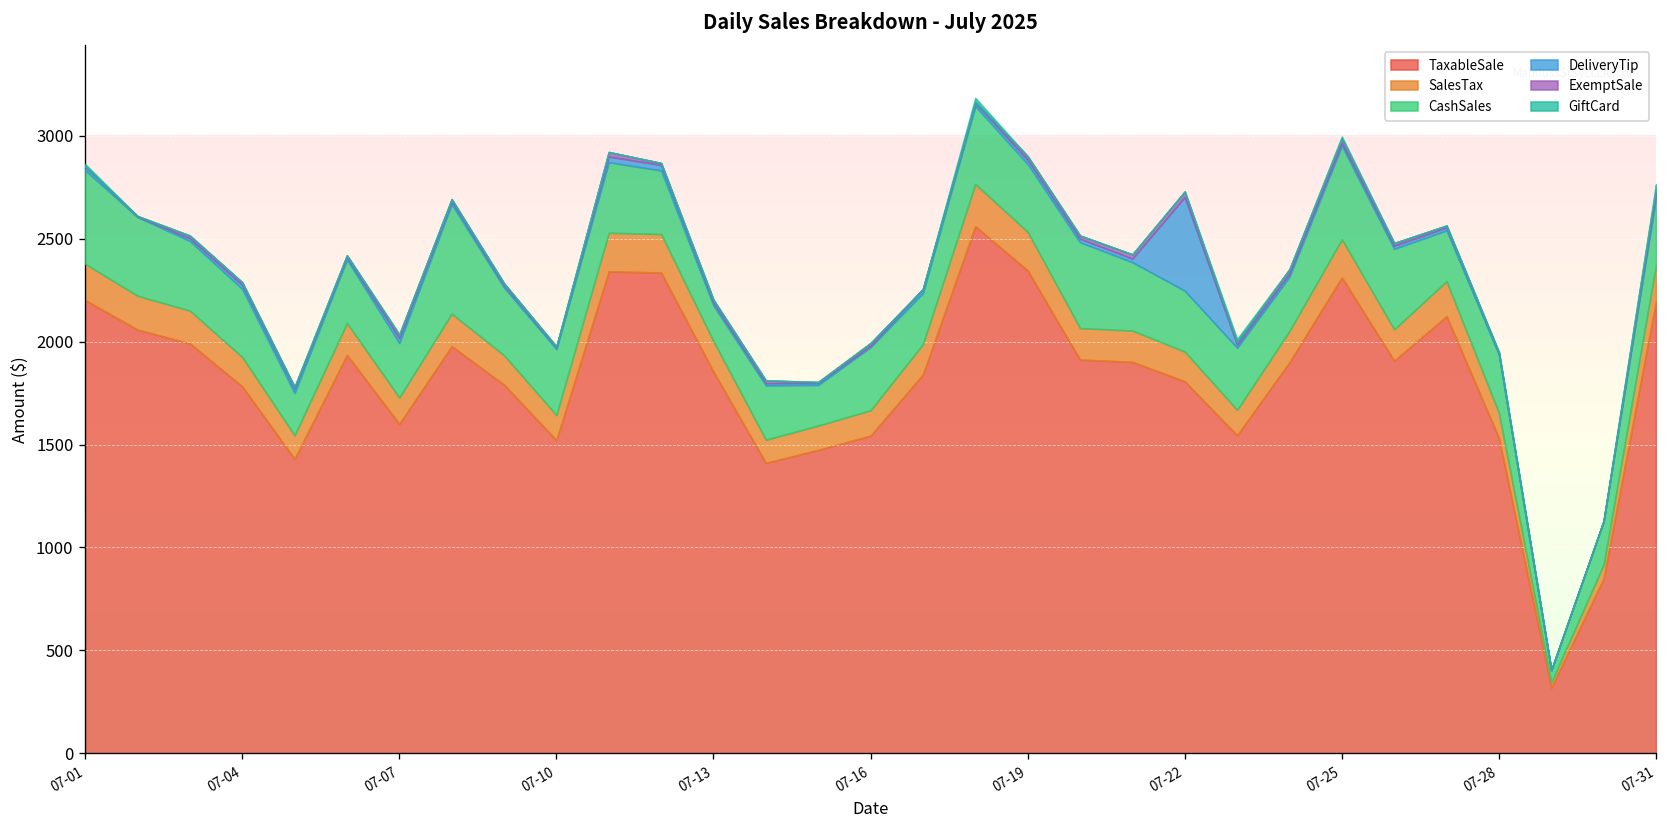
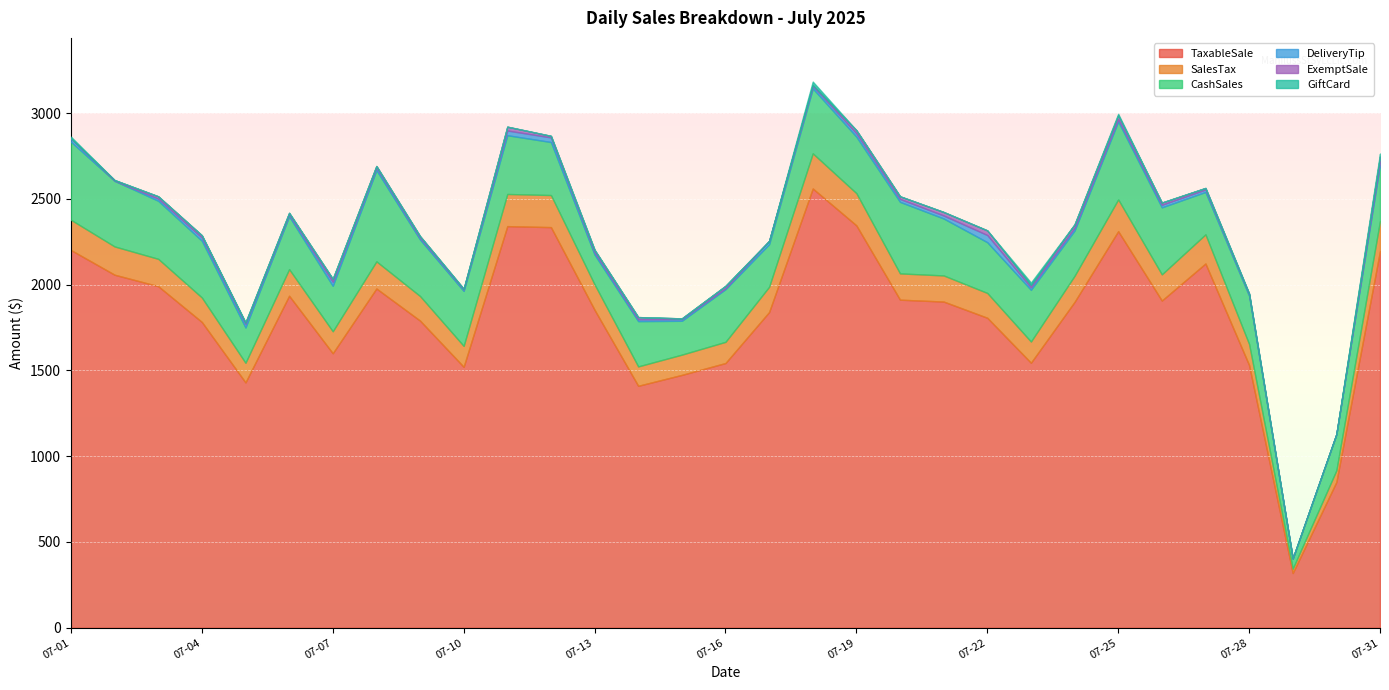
DeliveryTip, 07-22: 450 -> 40
